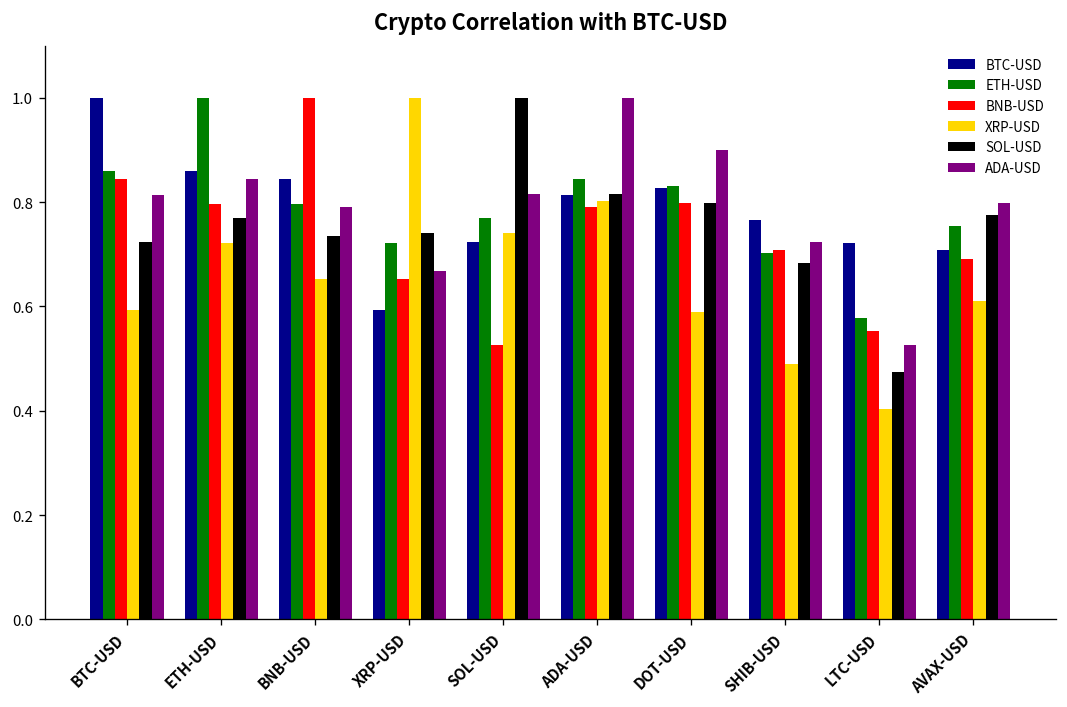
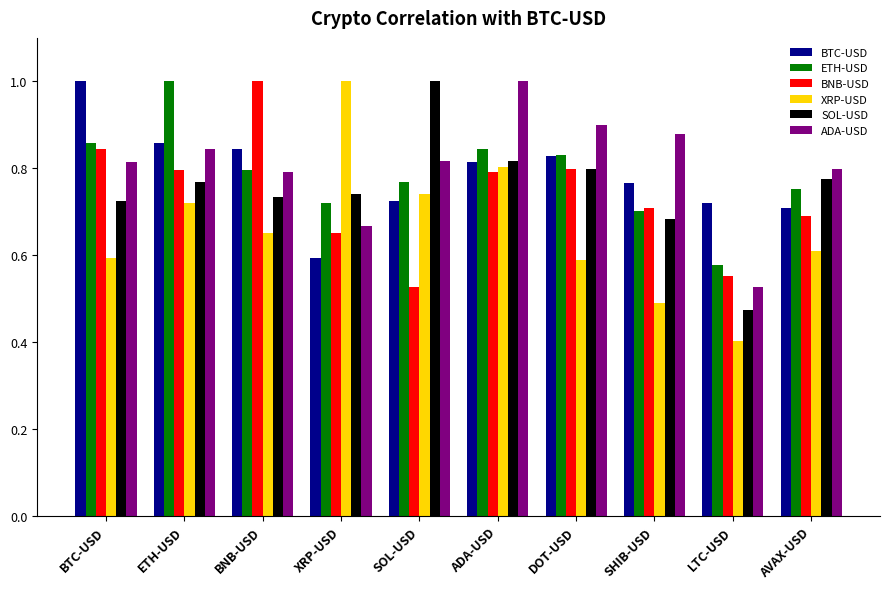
ADA-USD, SHIB-USD: 0.72 -> 0.88
